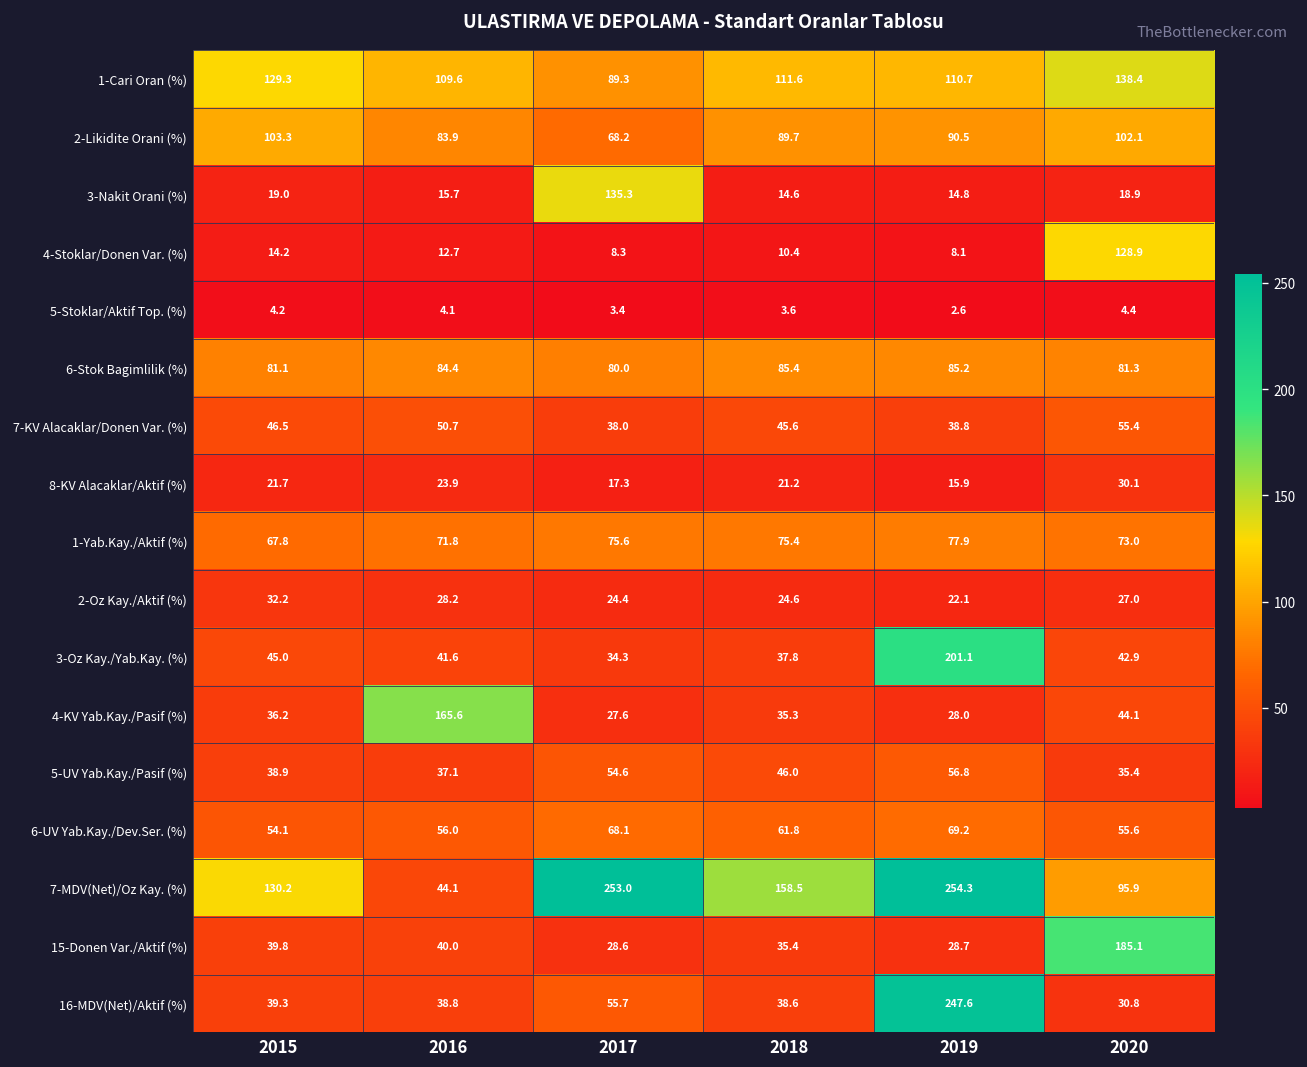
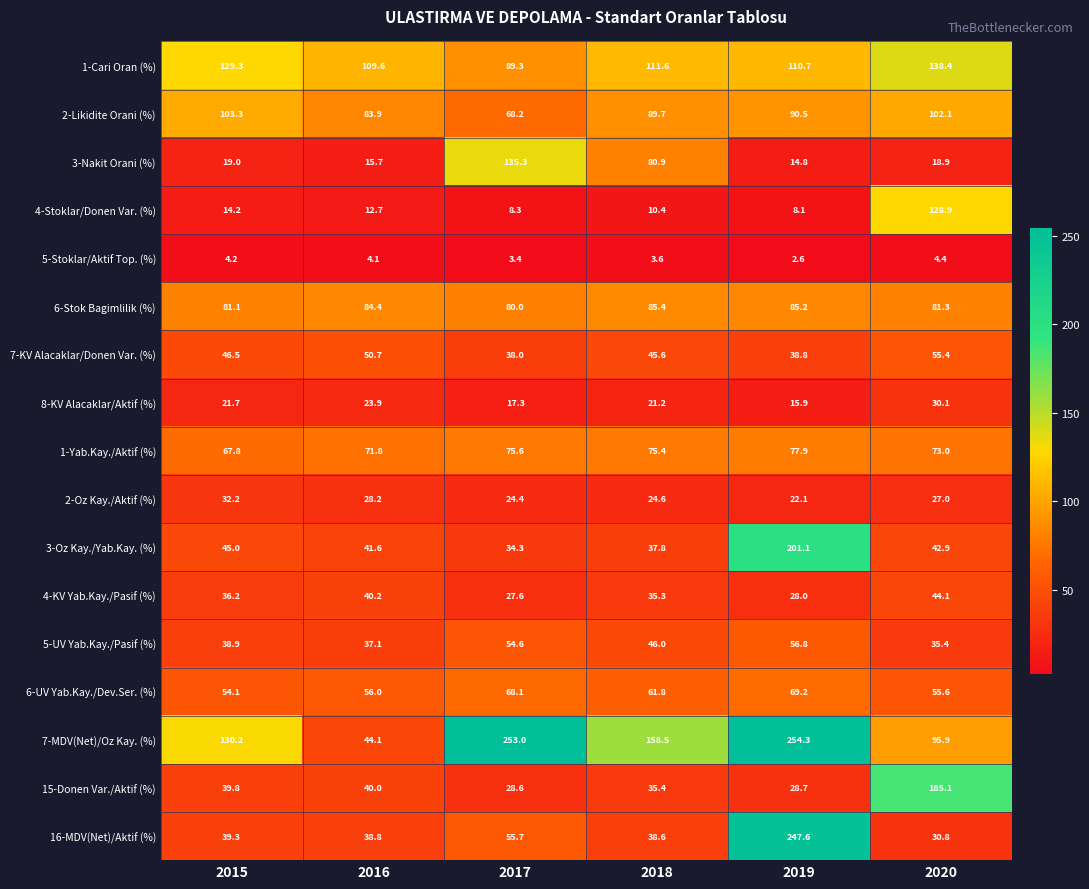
3-Nakit Orani (%), 2018: 14.6 -> 80.9
4-KV Yab.Kay./Pasif (%), 2016: 165.6 -> 40.2
